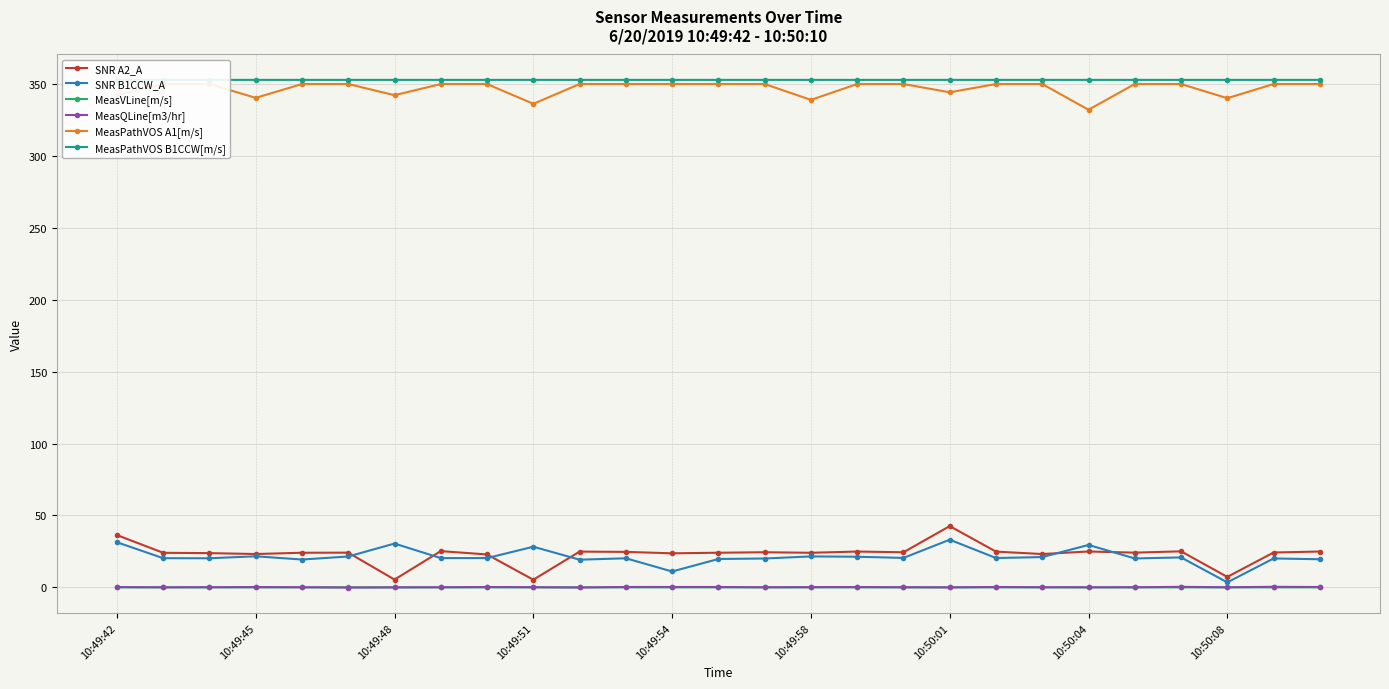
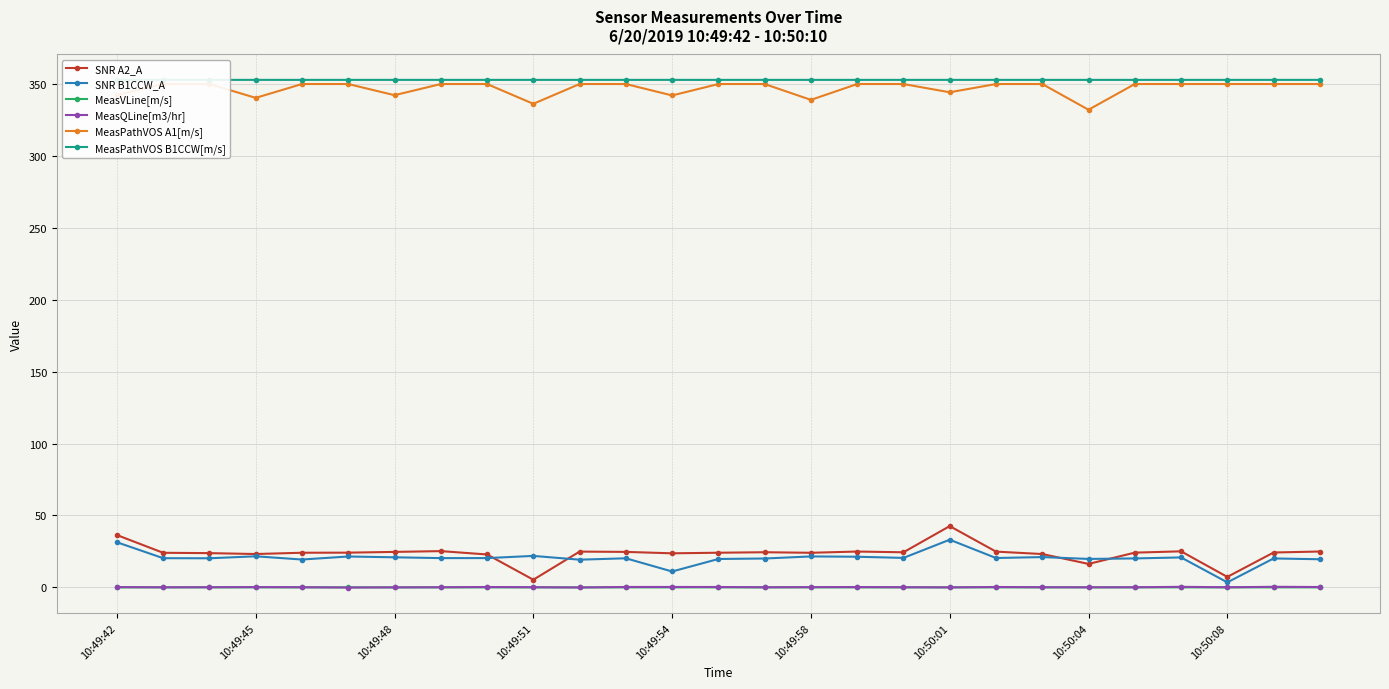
SNR A2_A, 10:49:48: 5 -> 25
SNR B1CCW_A, 10:49:48: 30 -> 21
SNR B1CCW_A, 10:49:51: 28 -> 22
MeasPathVOS A1[m/s], 10:49:54: 350 -> 342
SNR A2_A, 10:50:04: 25 -> 16
SNR B1CCW_A, 10:50:04: 29 -> 20
MeasPathVOS A1[m/s], 10:50:08: 340 -> 350
